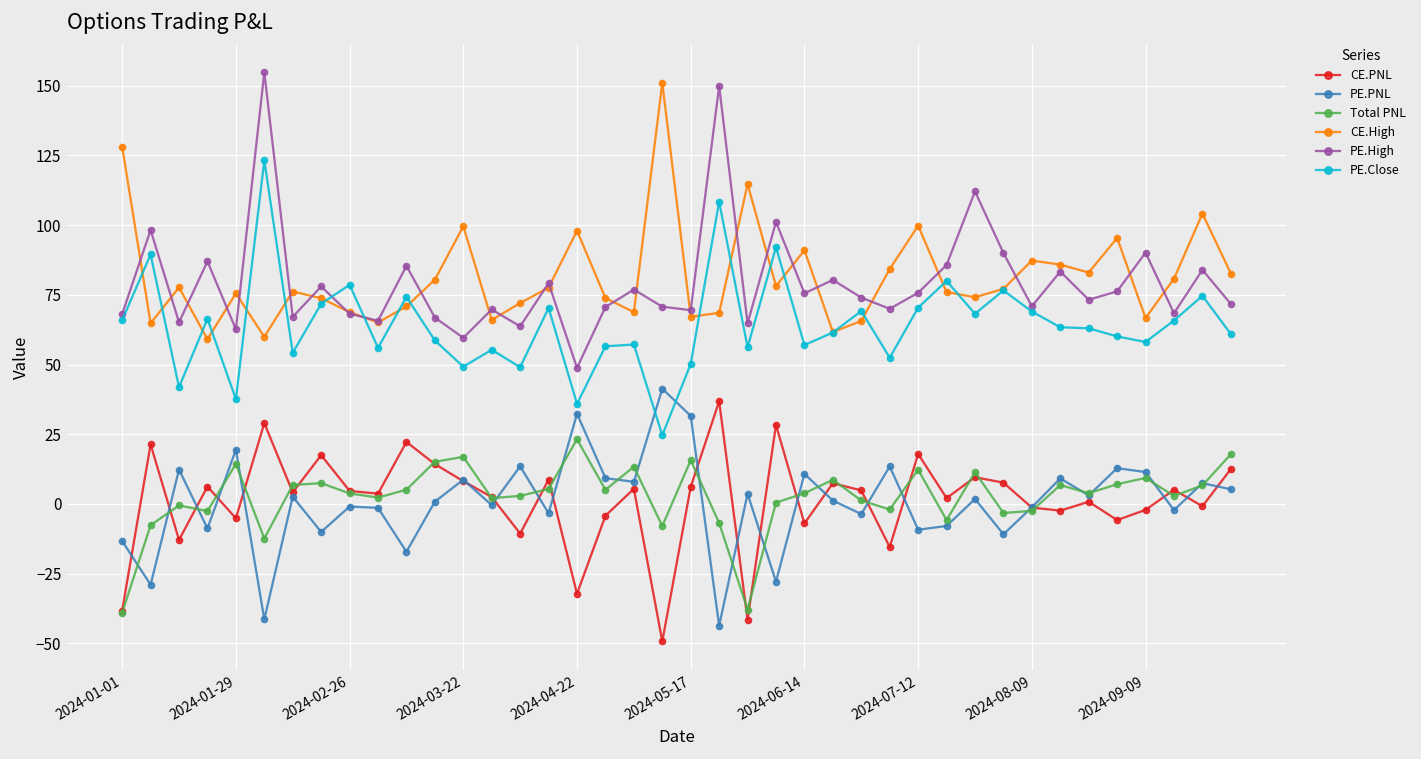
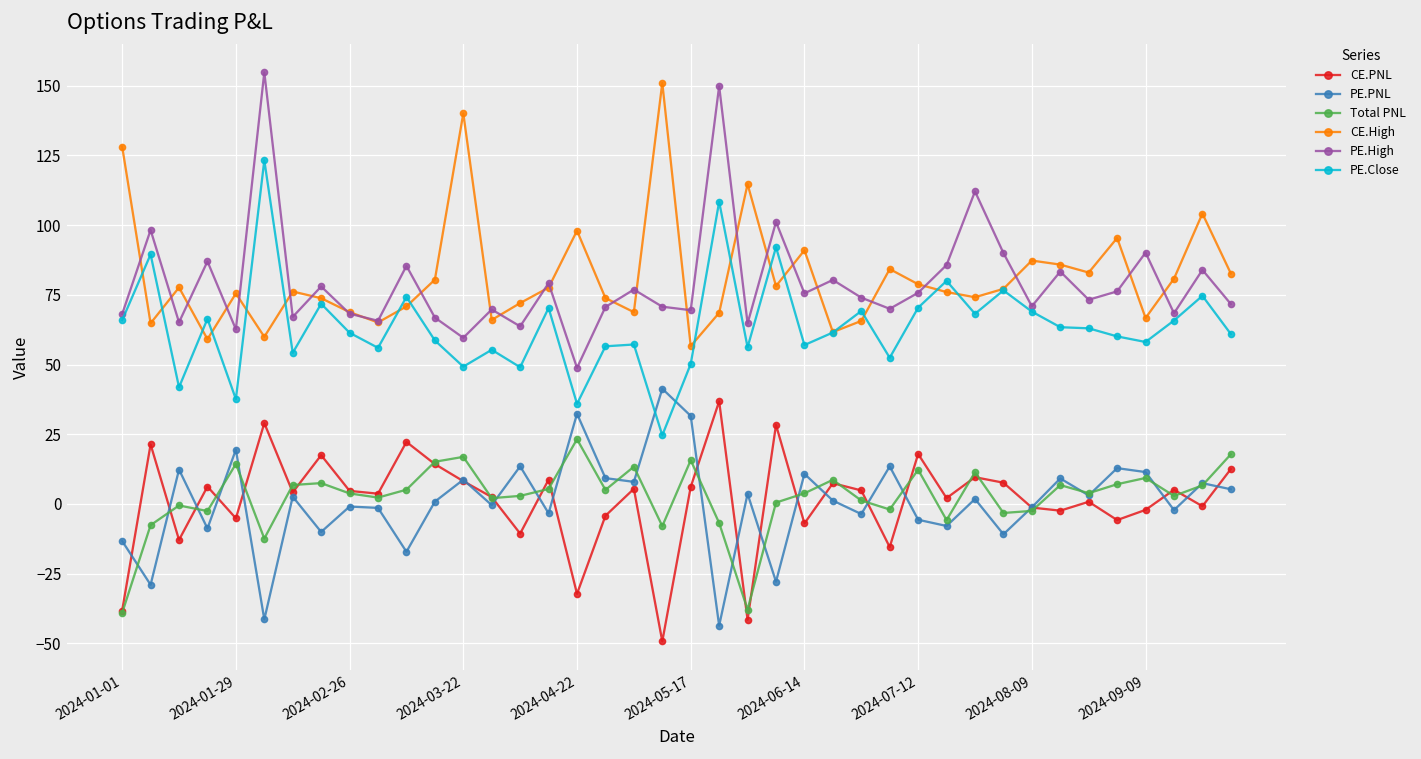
PE.Close, 2024-02-26: 79 -> 61
CE.High, 2024-03-22: 100 -> 140
CE.High, 2024-05-17: 67 -> 57
PE.PNL, 2024-07-12: -9 -> -6
CE.High, 2024-07-12: 100 -> 79
